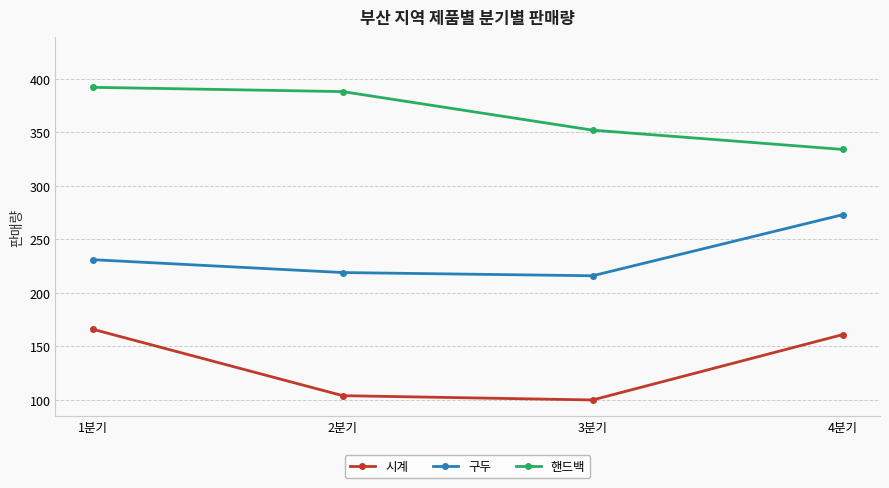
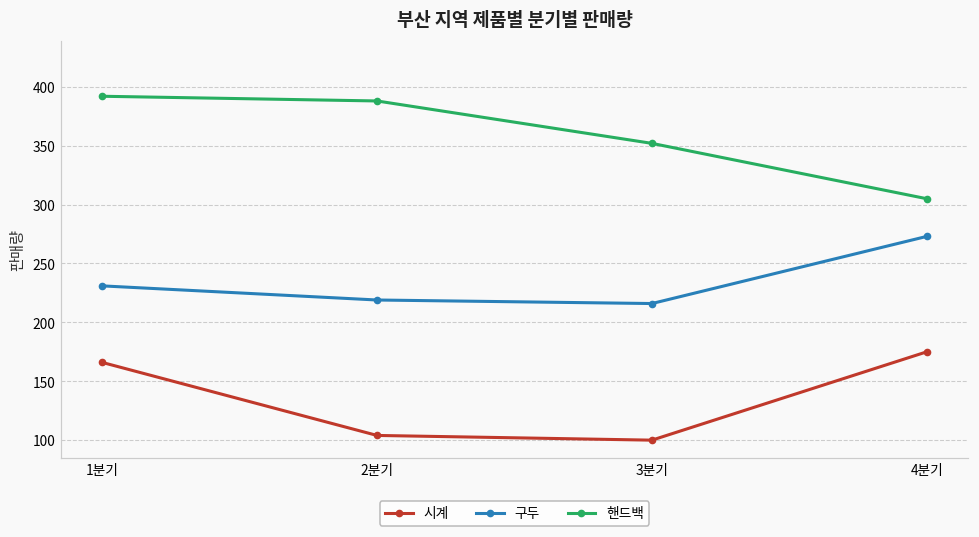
시계, 4분기: 161 -> 175
핸드백, 4분기: 334 -> 305
